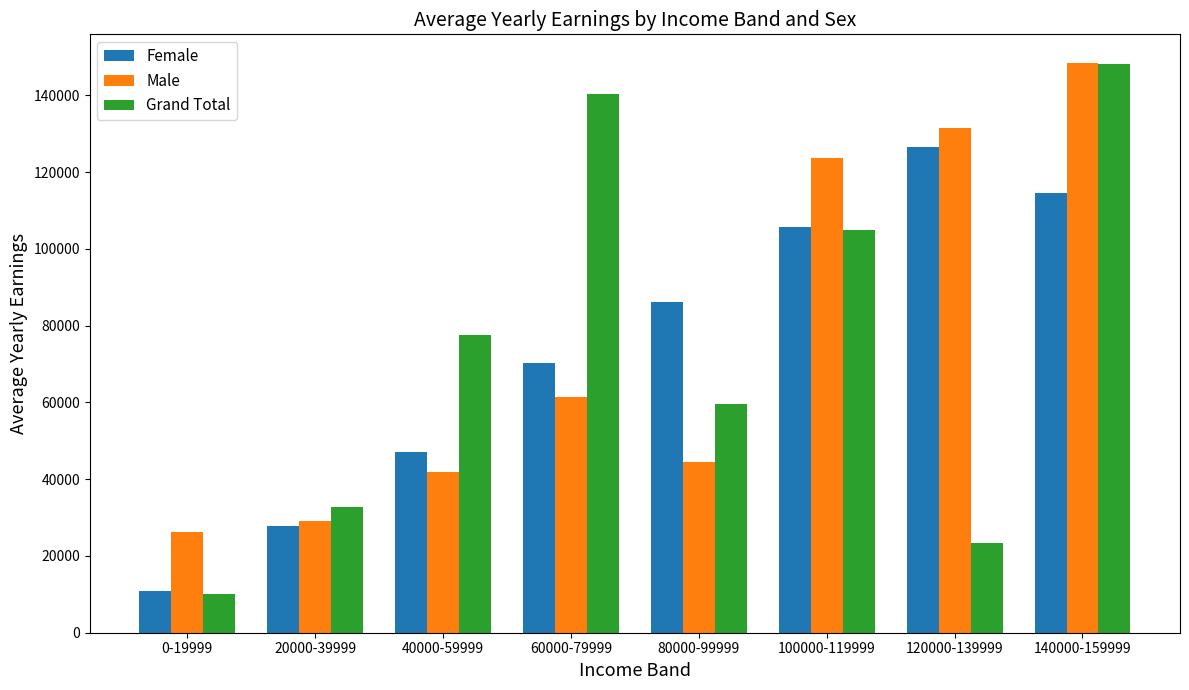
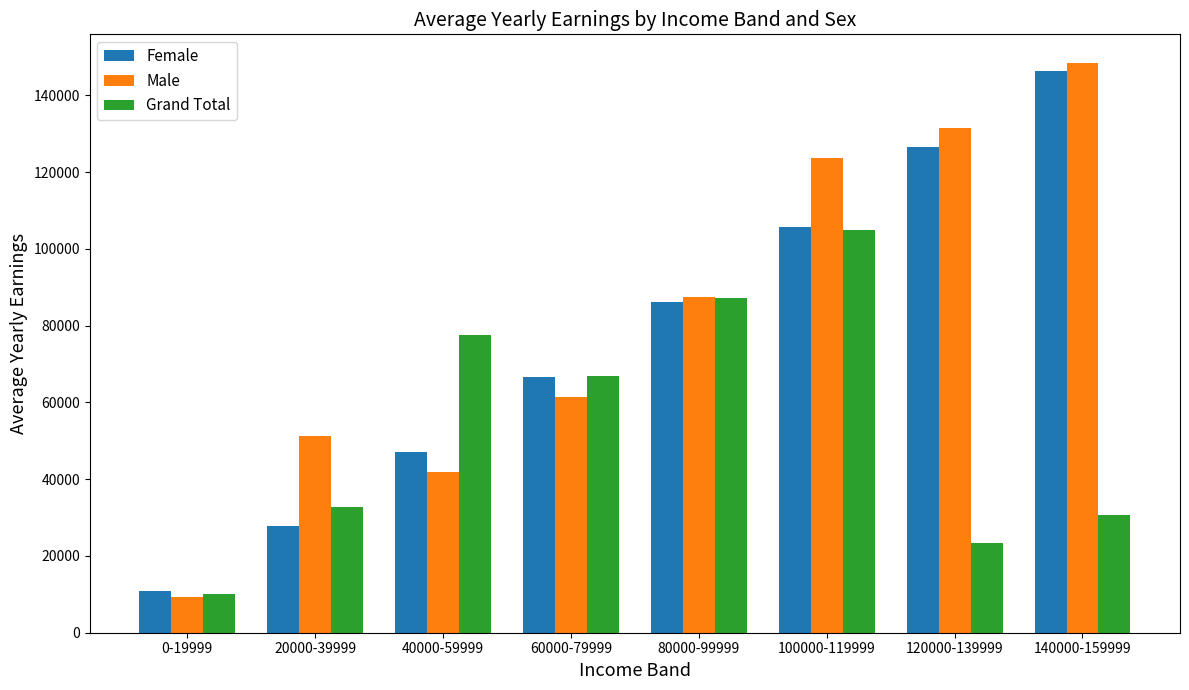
Male, 0-19999: 26000 -> 9000
Male, 20000-39999: 29000 -> 51000
Female, 60000-79999: 70000 -> 67000
Grand Total, 60000-79999: 140000 -> 67000
Male, 80000-99999: 44000 -> 87000
Grand Total, 80000-99999: 60000 -> 87000
Female, 140000-159999: 115000 -> 146000
Grand Total, 140000-159999: 148000 -> 31000
